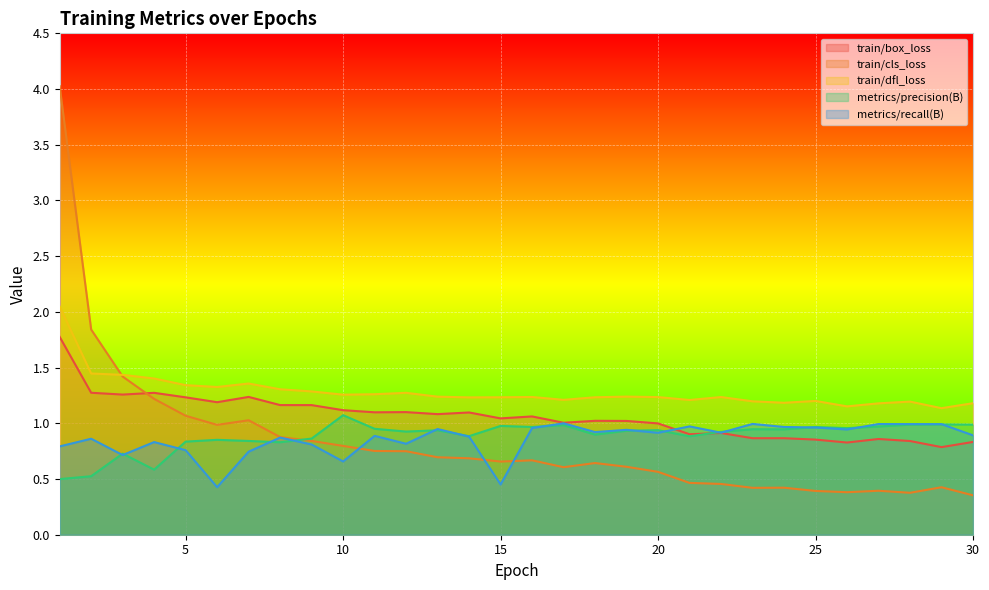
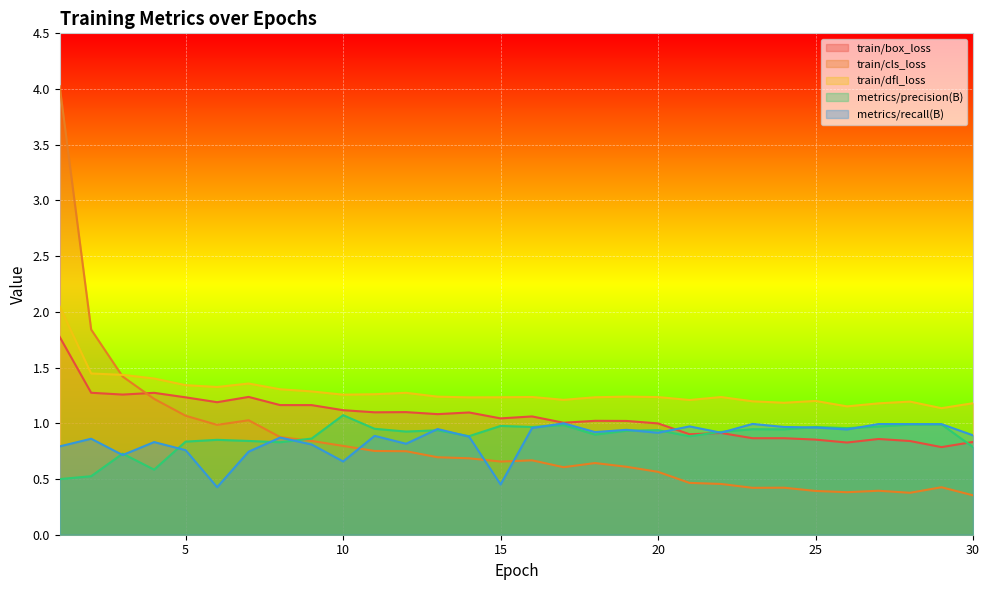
metrics/precision(B), 30: 0.99 -> 0.79
